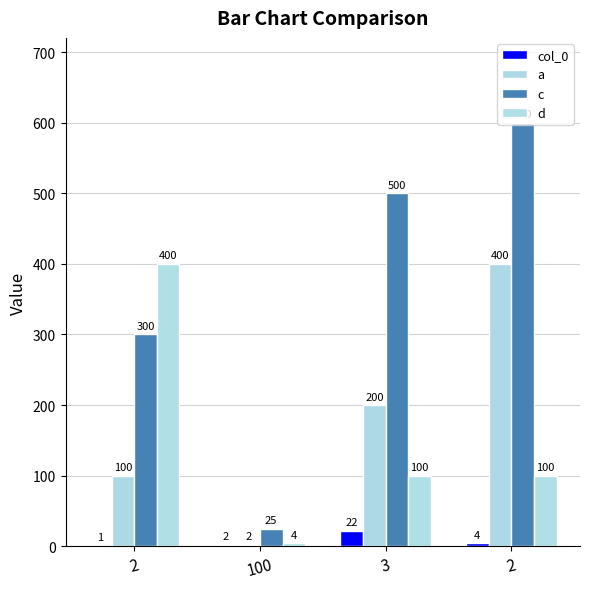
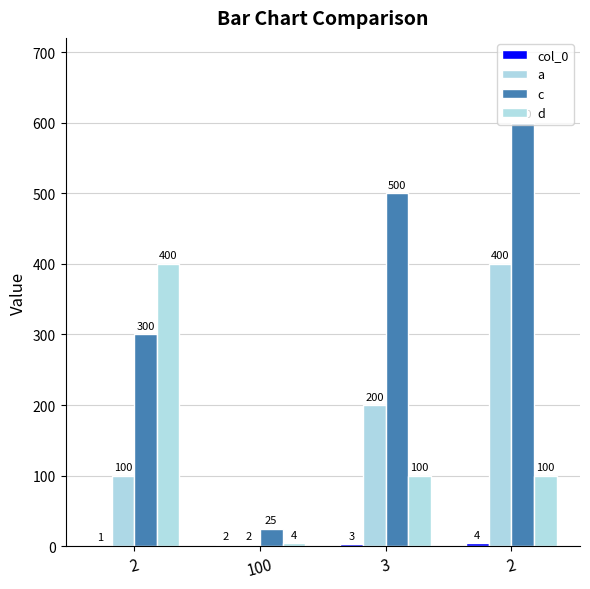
col_0, 3: 22 -> 3
